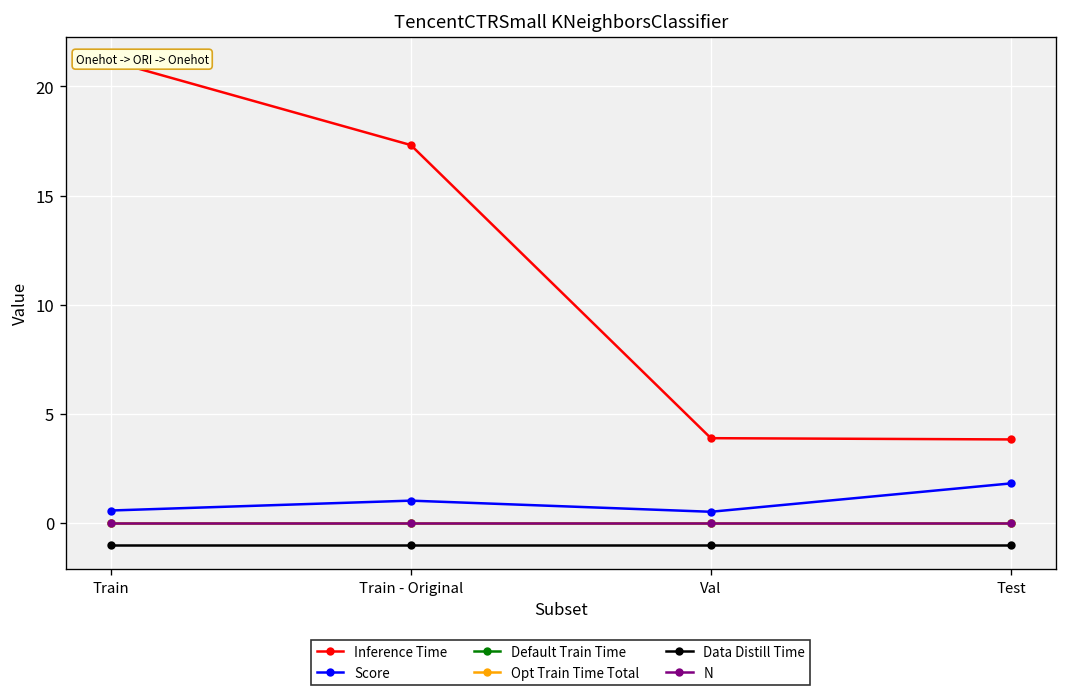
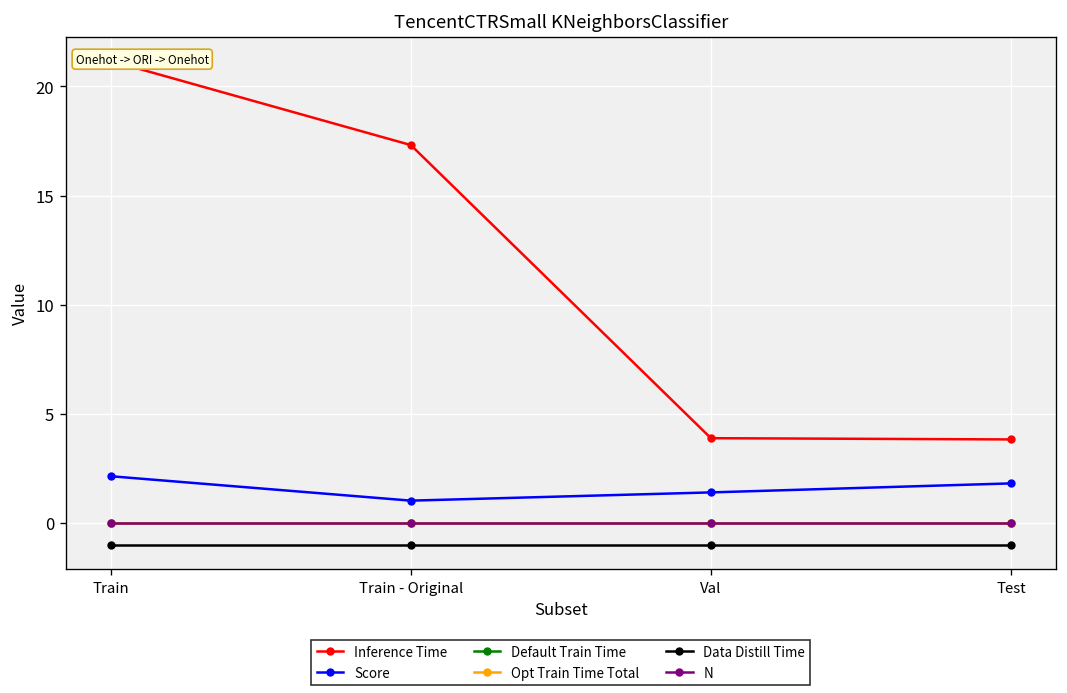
Score, Train: 0.6 -> 2.1
Score, Val: 0.5 -> 1.4
